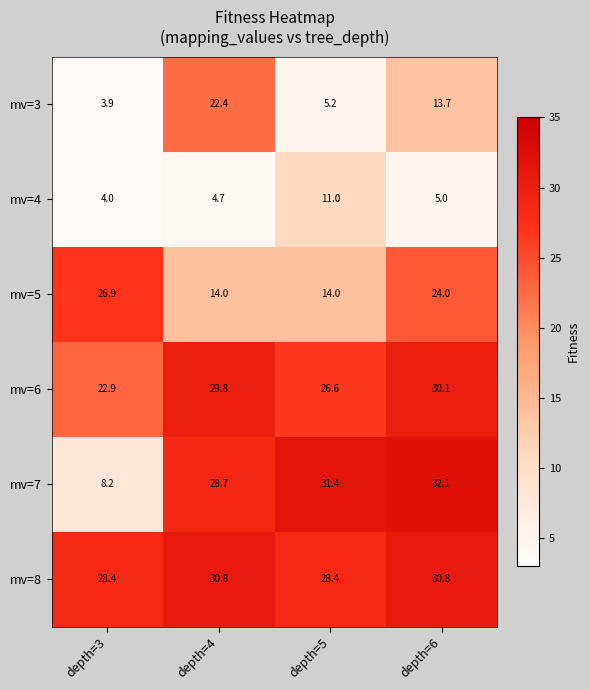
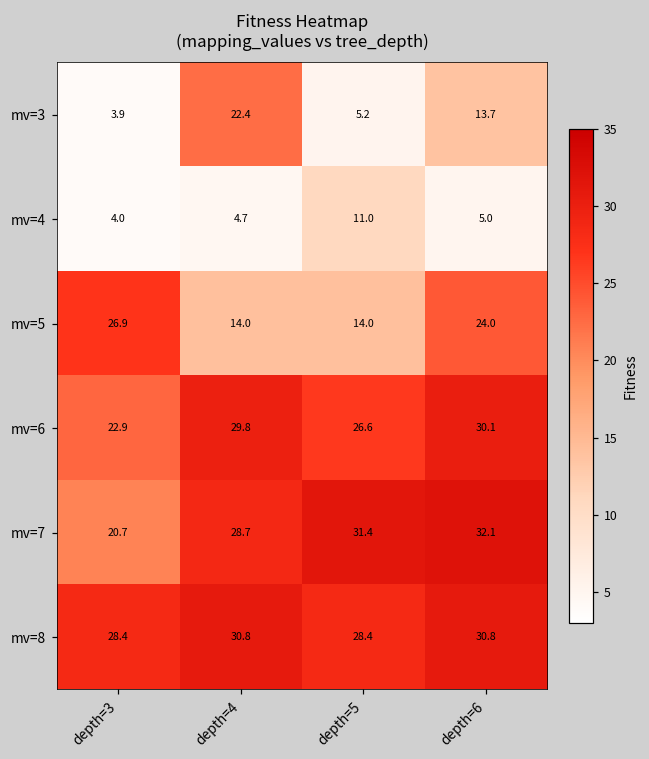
mv=7, depth=3: 8.2 -> 20.7
